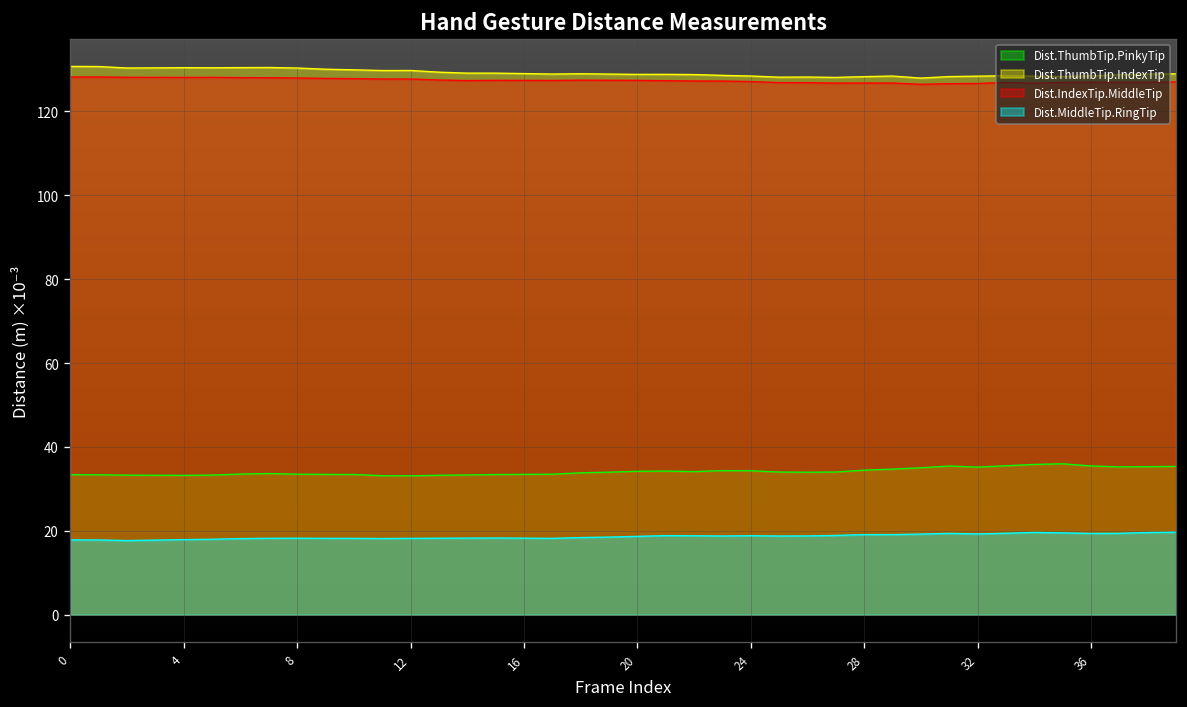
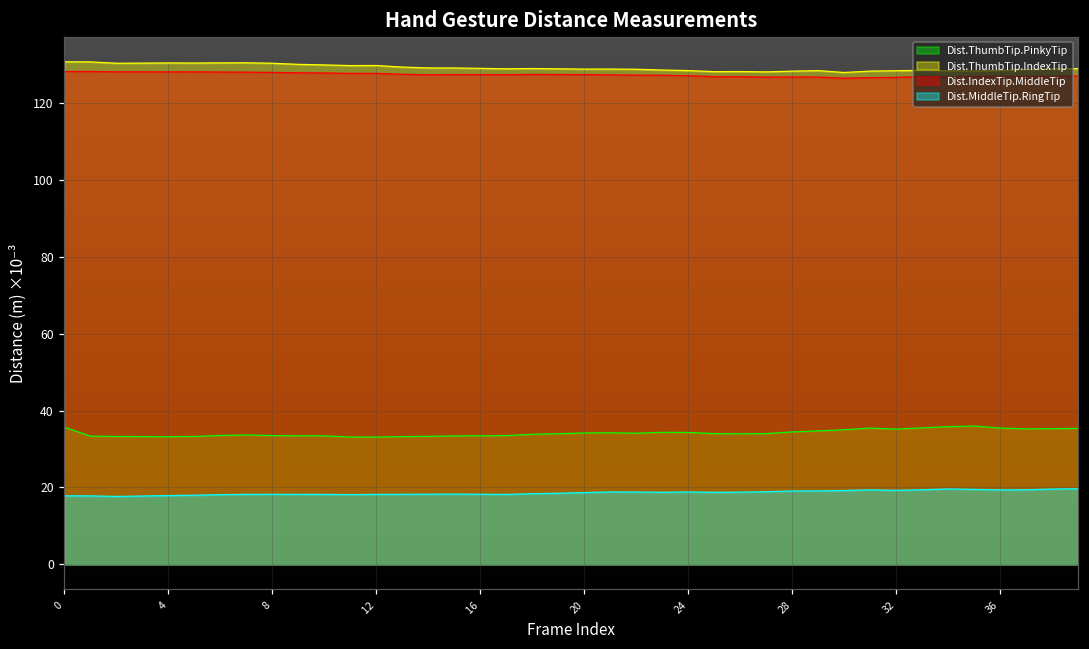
Dist.ThumbTip.PinkyTip, 0: 33 -> 36
